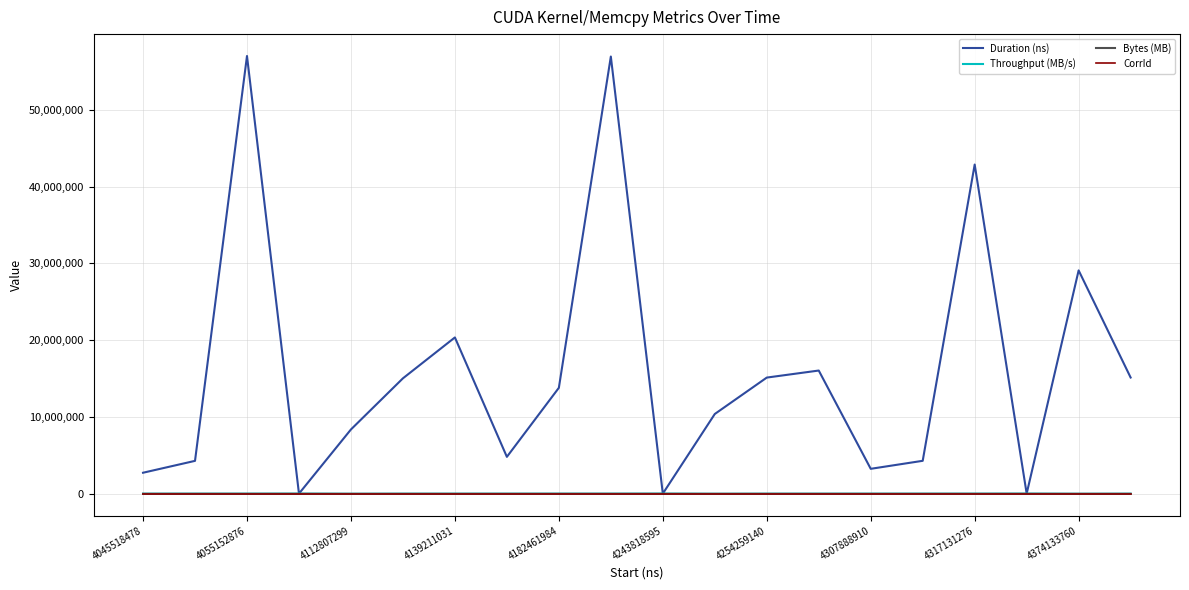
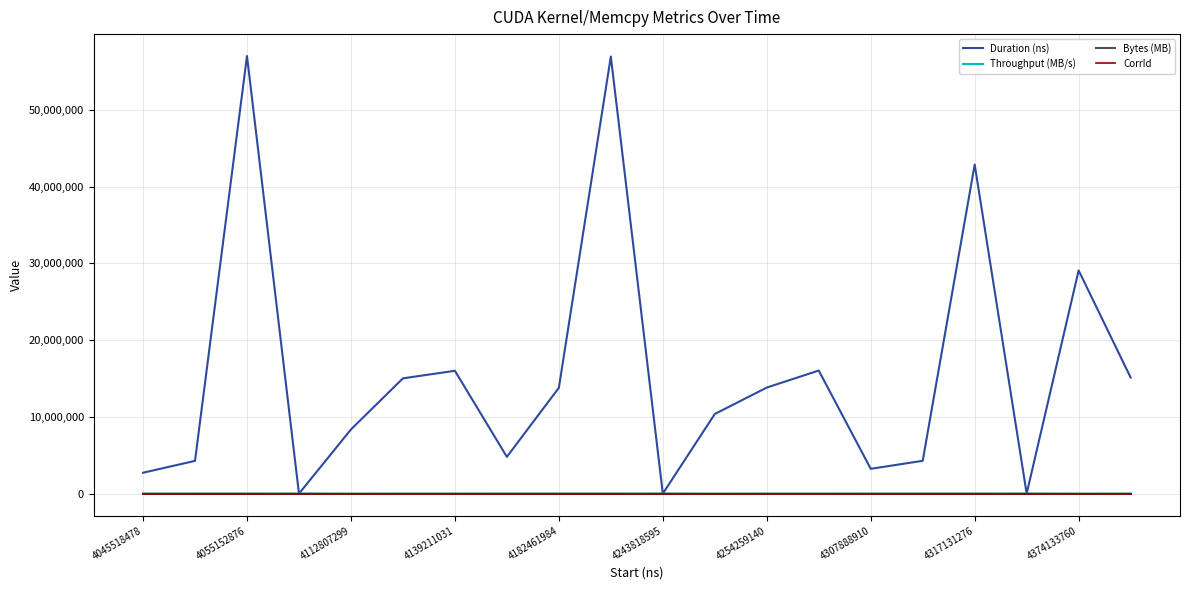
Duration (ns), 4139211031: 20,000,000 -> 16,000,000
Duration (ns), 4254259140: 15,000,000 -> 14,000,000
